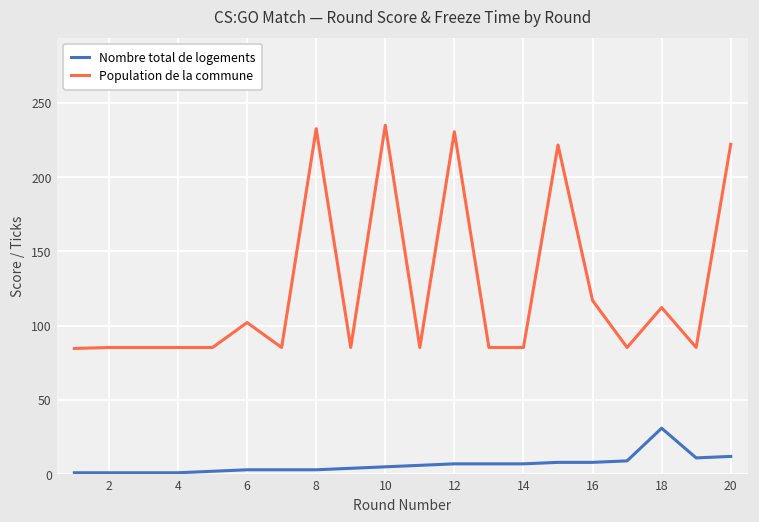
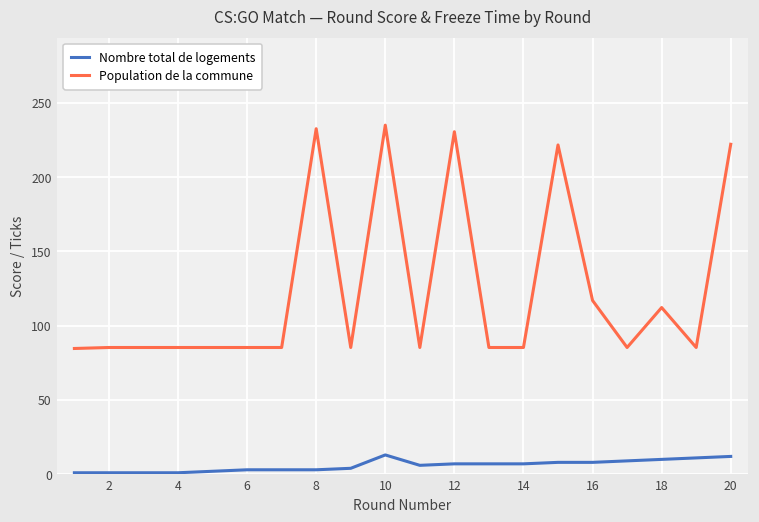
Population de la commune, 6: 102 -> 85
Nombre total de logements, 10: 5 -> 13
Nombre total de logements, 18: 31 -> 10
